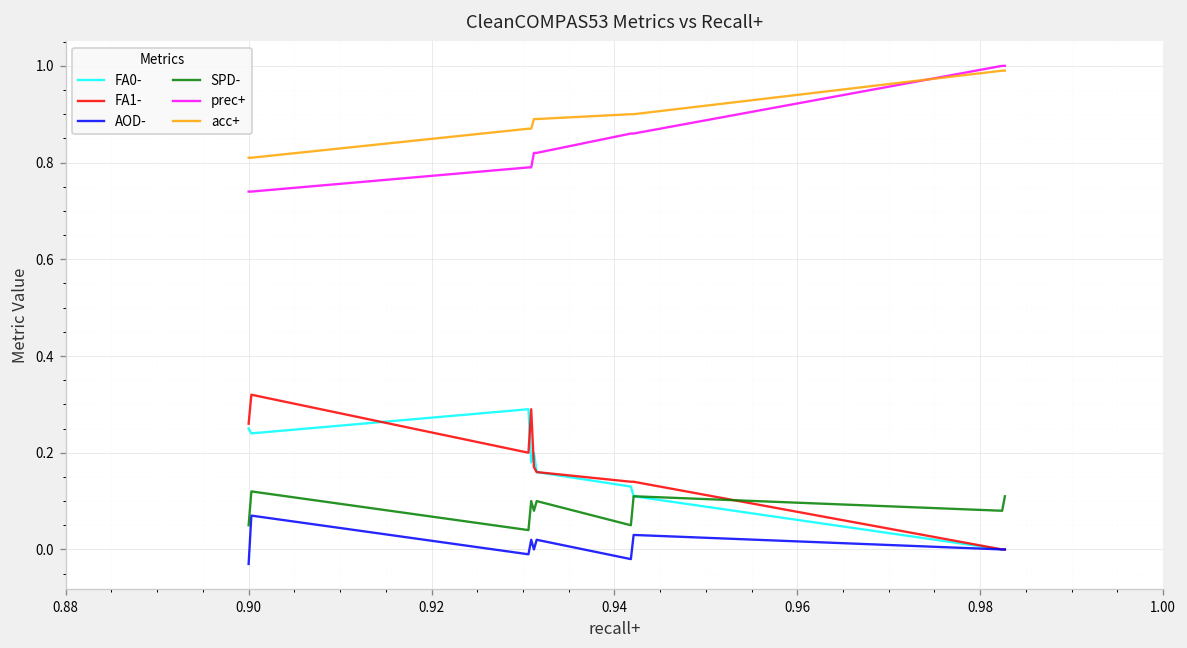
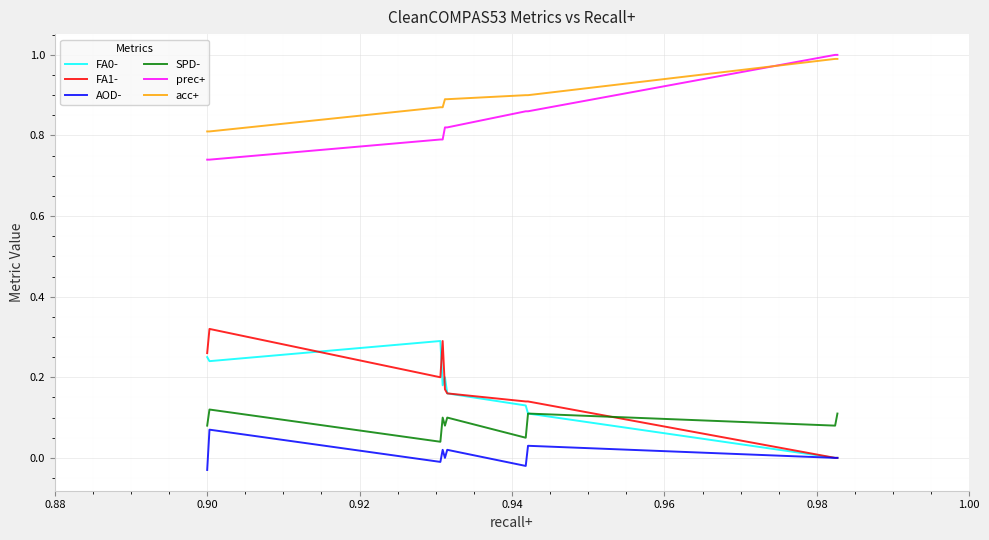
SPD-, 0.90: 0.05 -> 0.08
